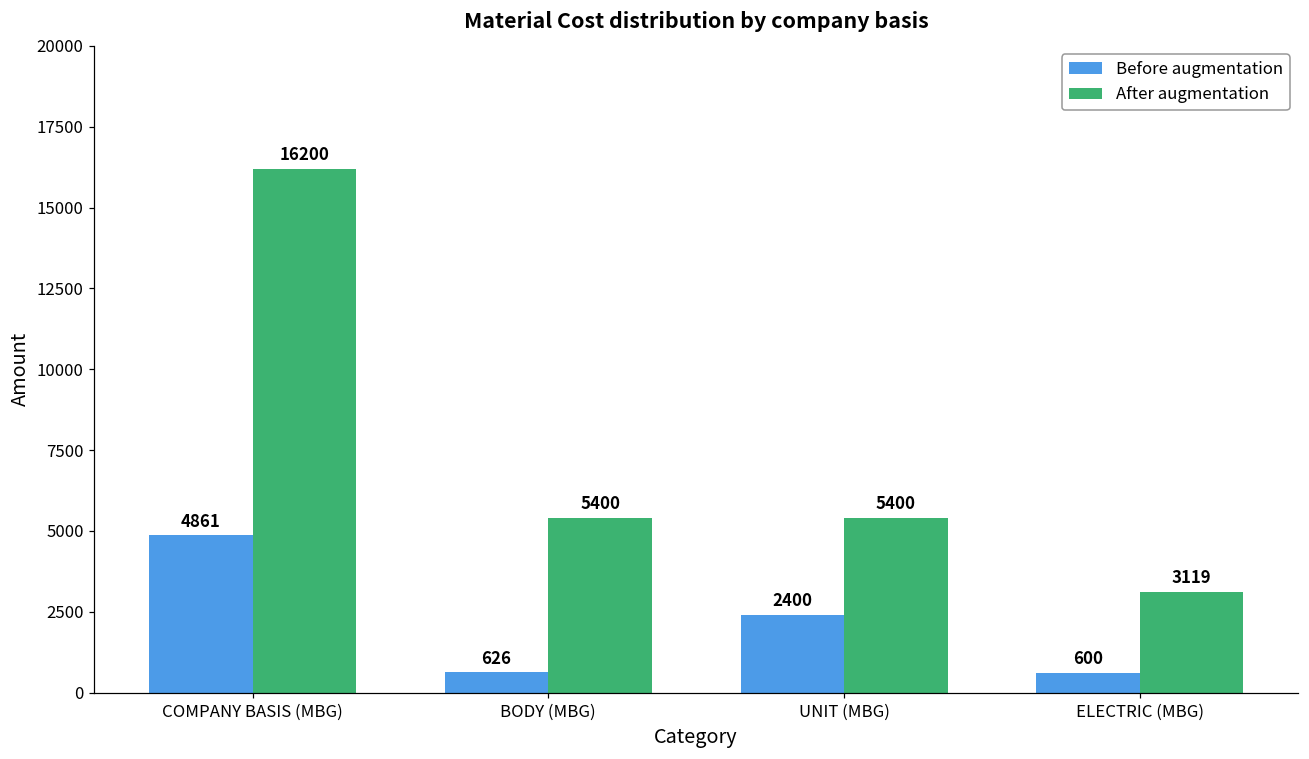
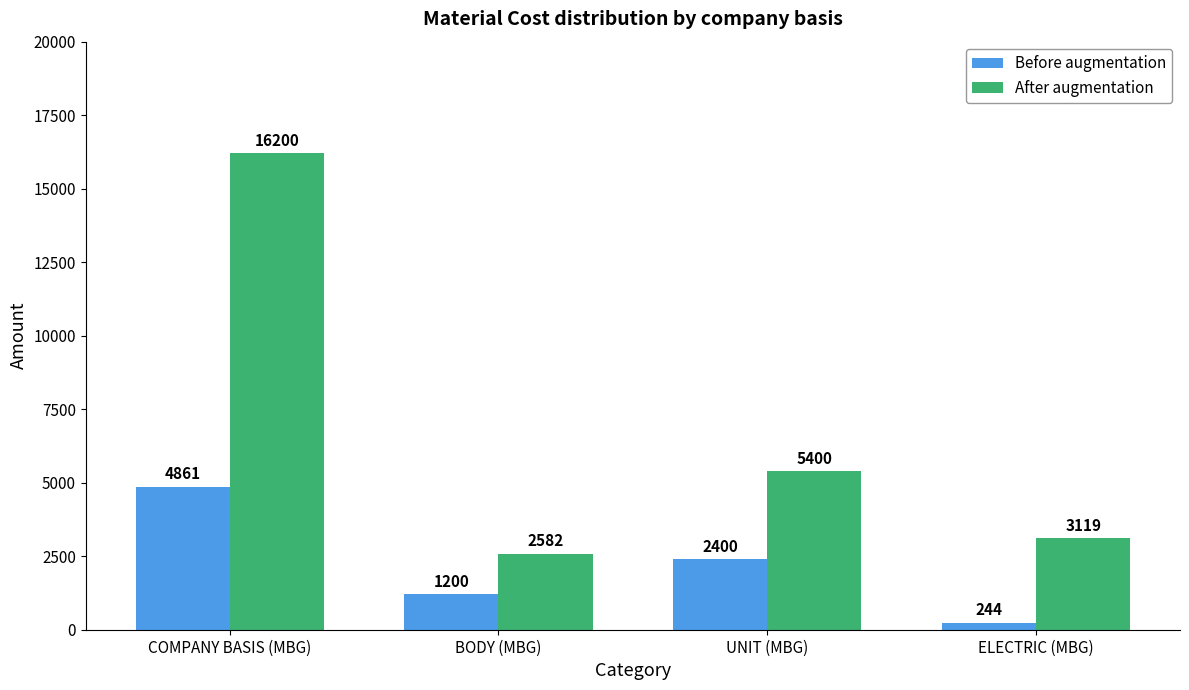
Before augmentation, BODY (MBG): 626 -> 1200
After augmentation, BODY (MBG): 5400 -> 2582
Before augmentation, ELECTRIC (MBG): 600 -> 244
